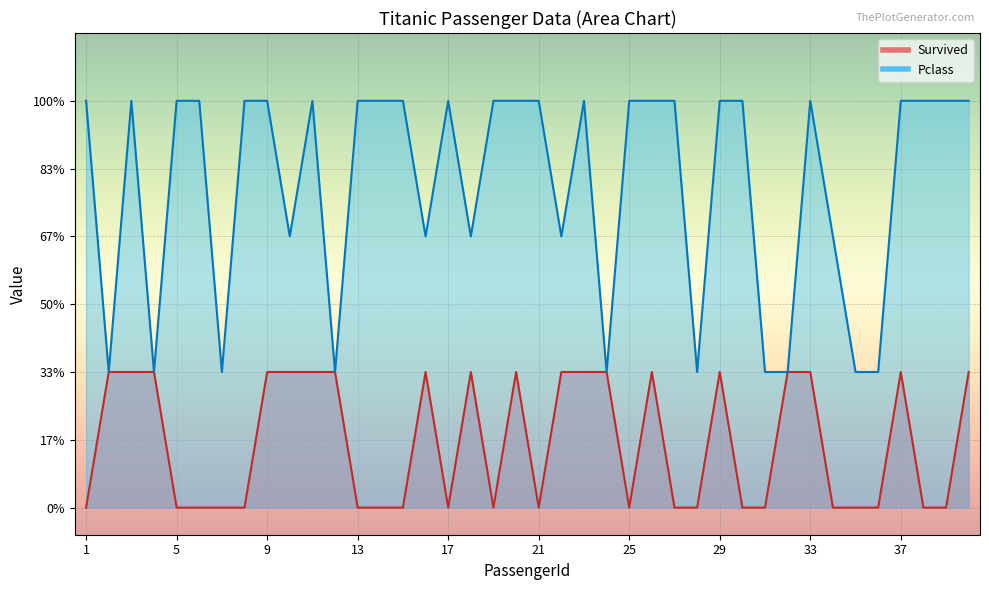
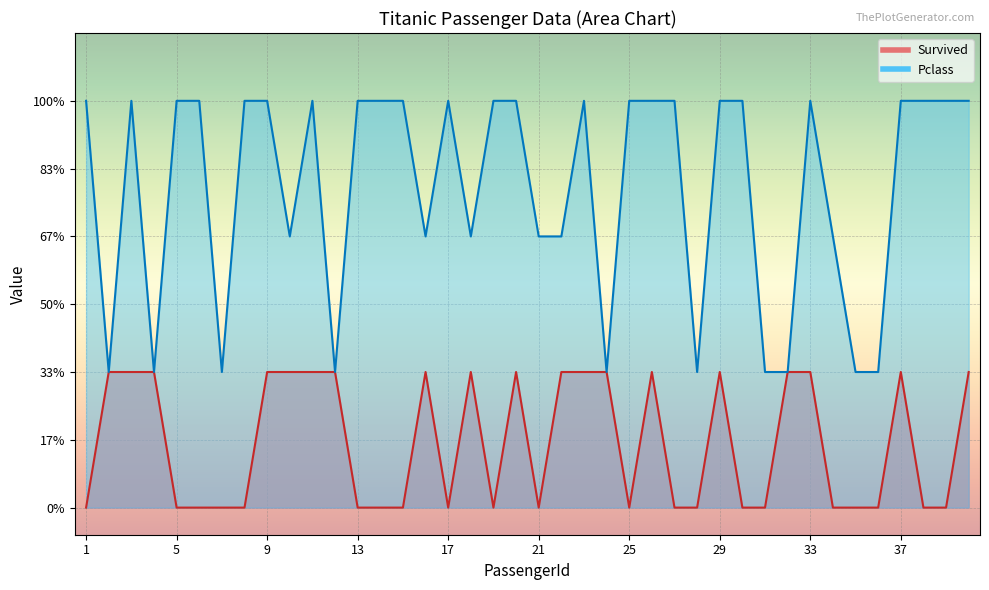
Pclass, 21: 100% -> 67%
